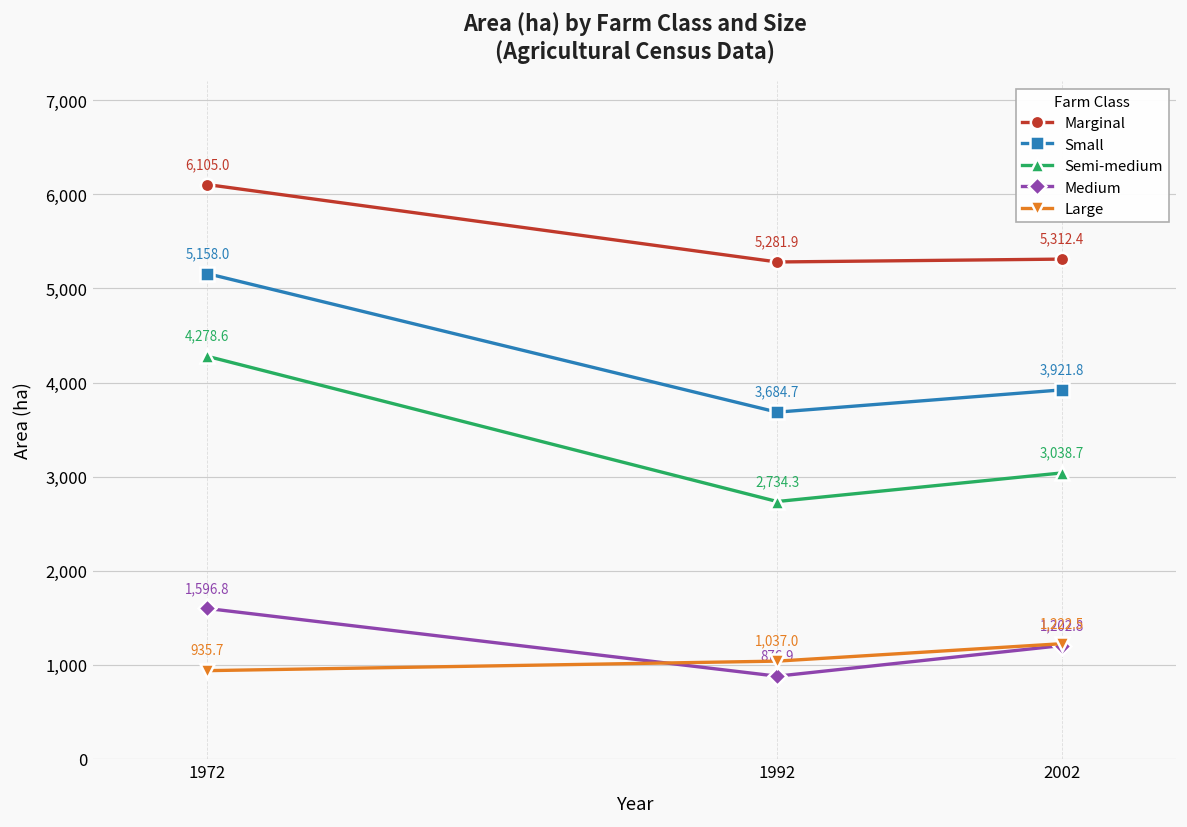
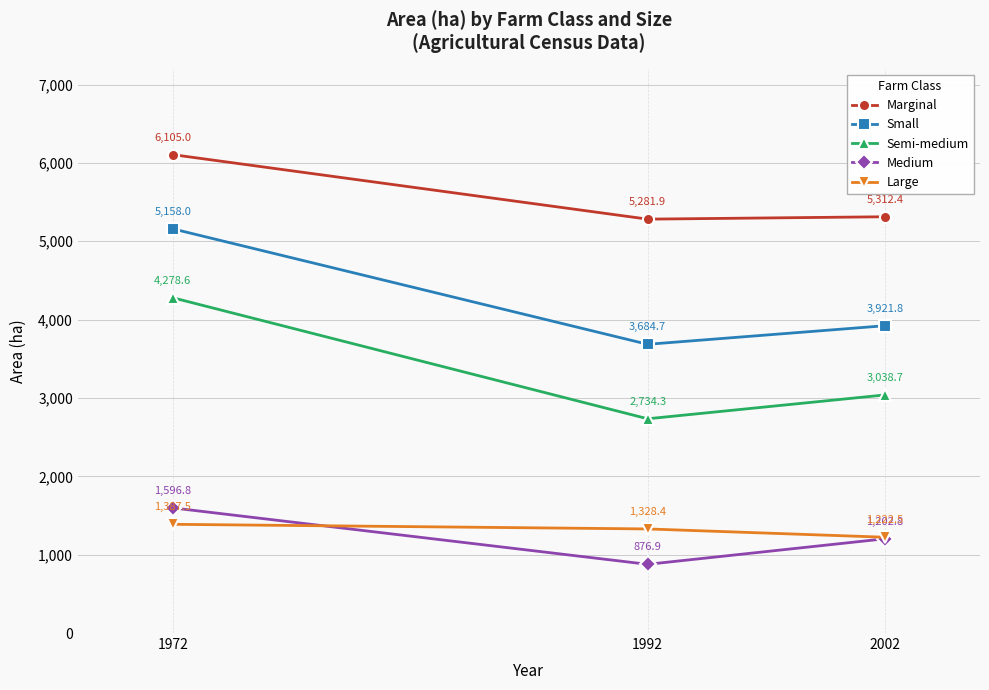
Large, 1972: 935.7 -> 1,387.5
Large, 1992: 1,037.0 -> 1,328.4
